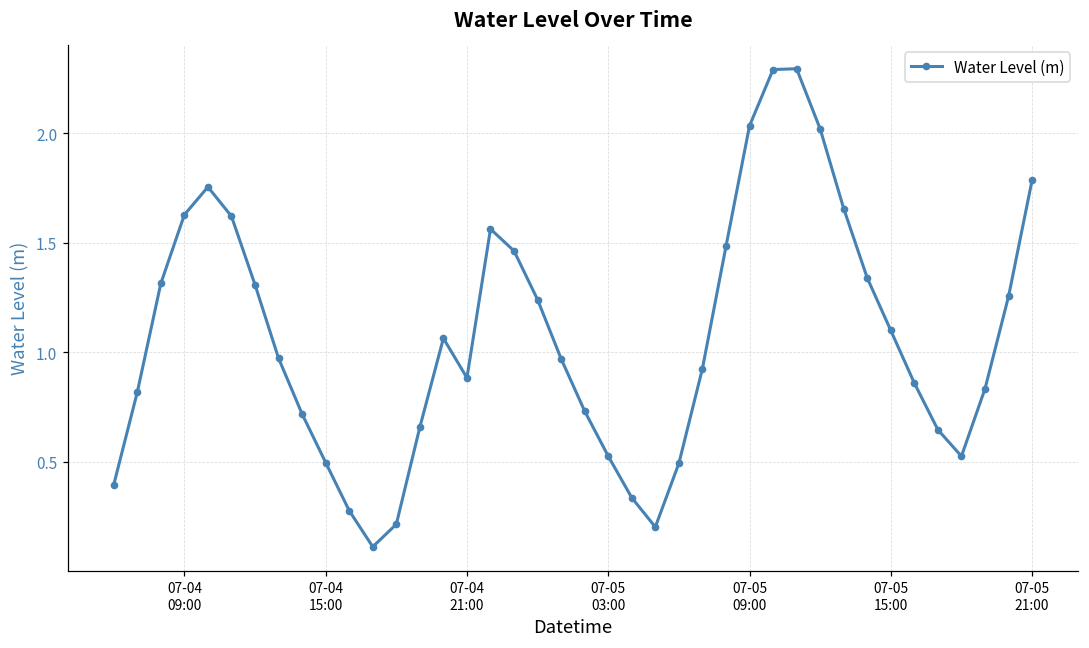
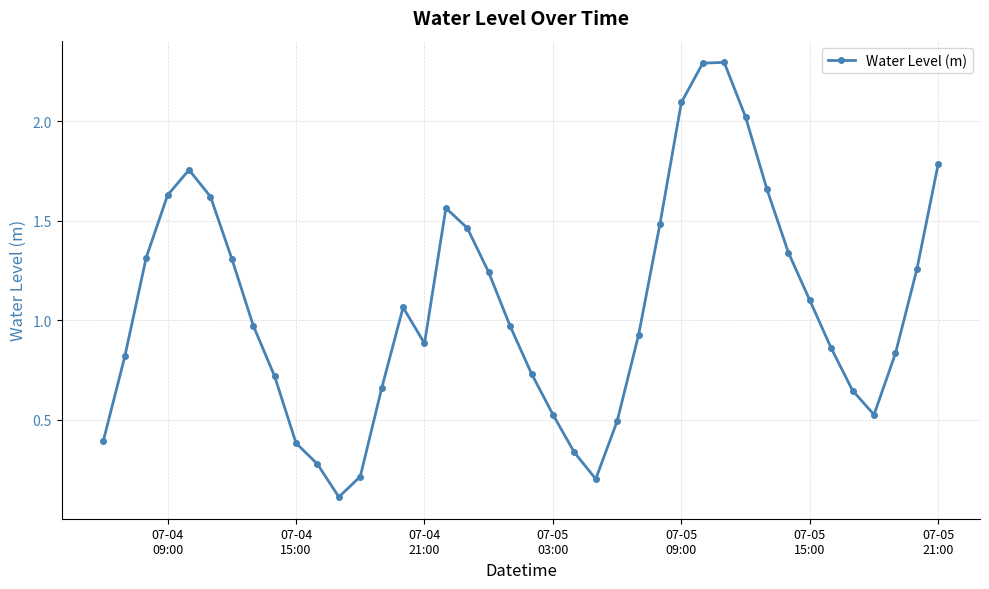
07-04 15:00: 0.50 -> 0.38
07-05 09:00: 2.03 -> 2.09
